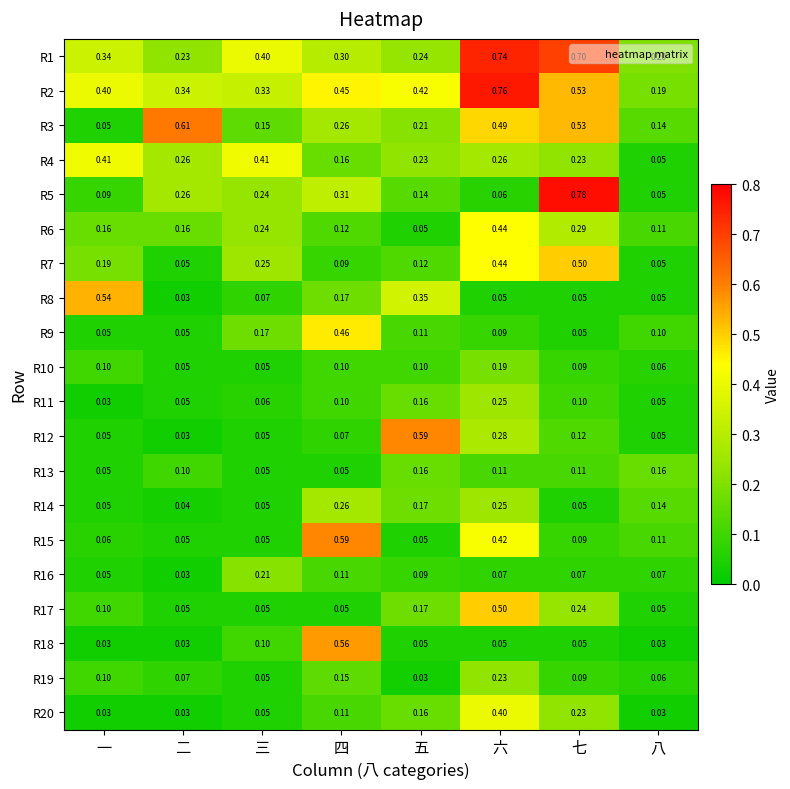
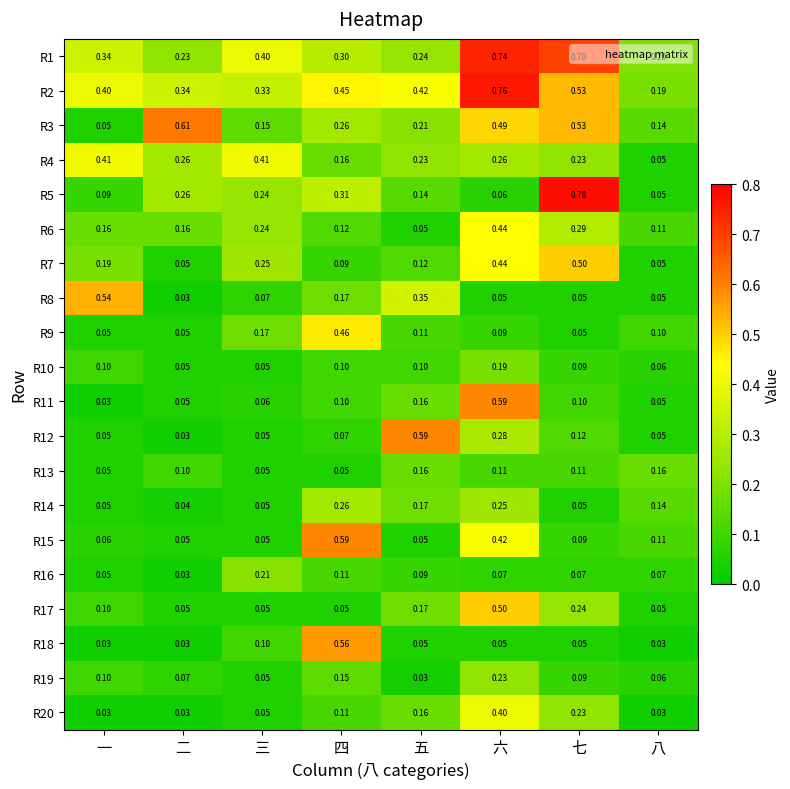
R11, 六: 0.25 -> 0.59
